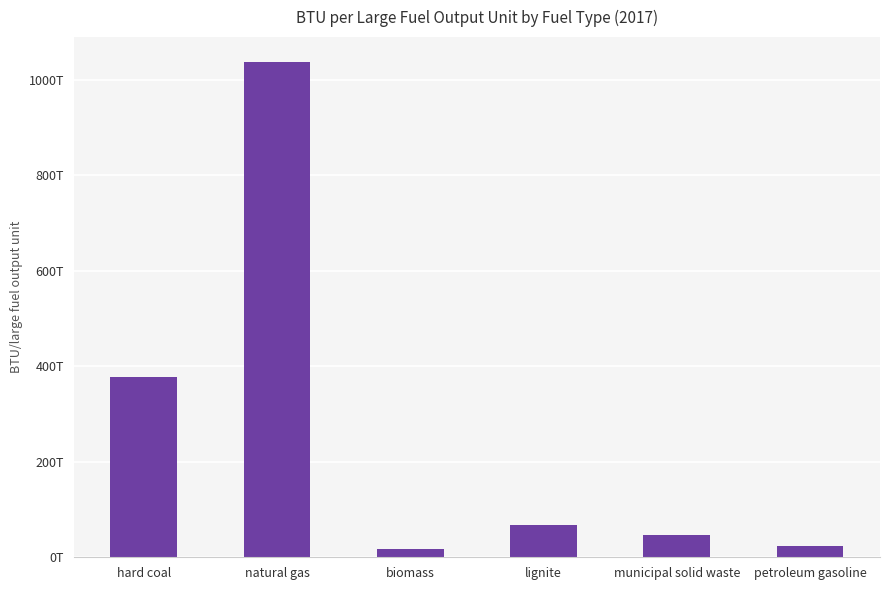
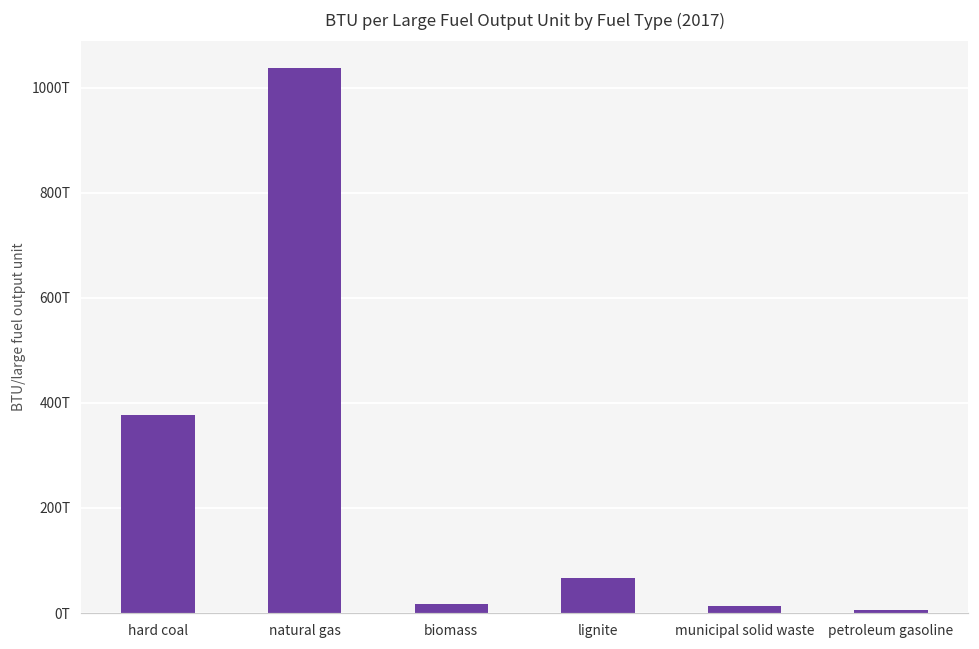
municipal solid waste: 50T -> 10T
petroleum gasoline: 20T -> 10T
